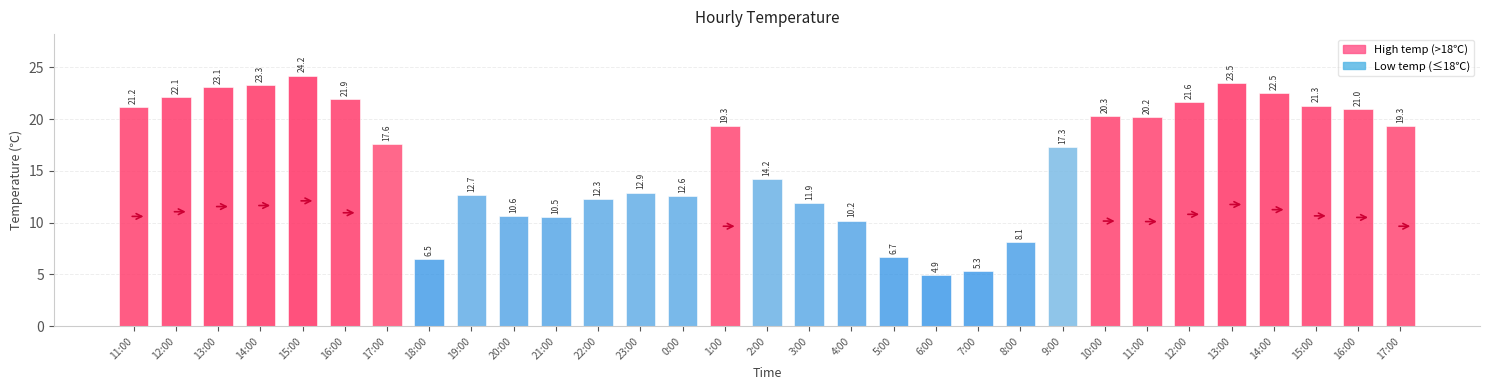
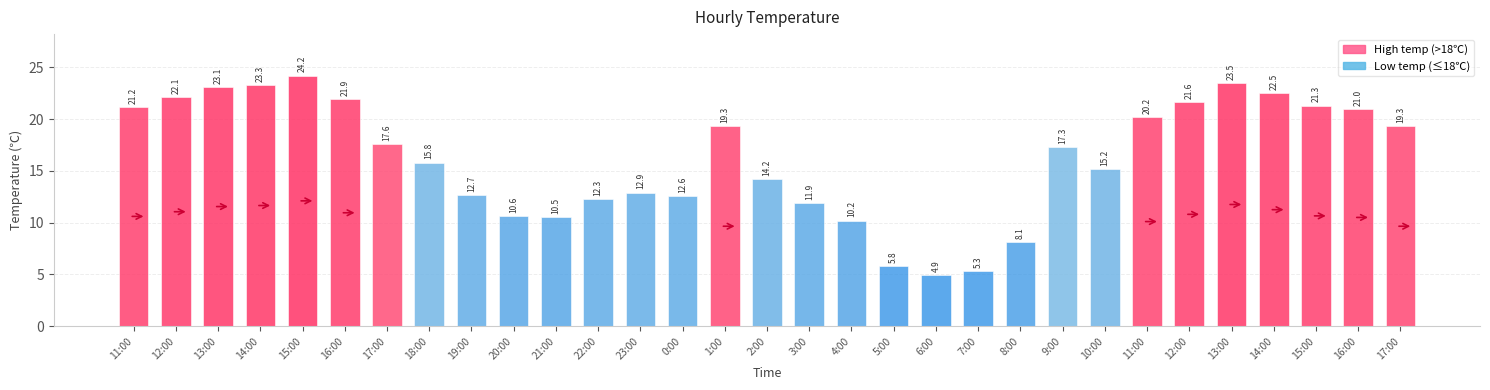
18:00: 6.5 -> 15.8
5:00: 6.7 -> 5.8
10:00: 20.3 -> 15.2
